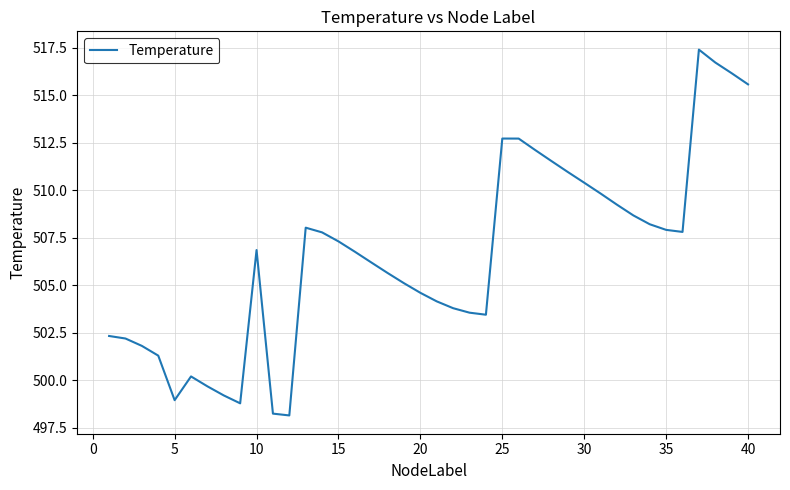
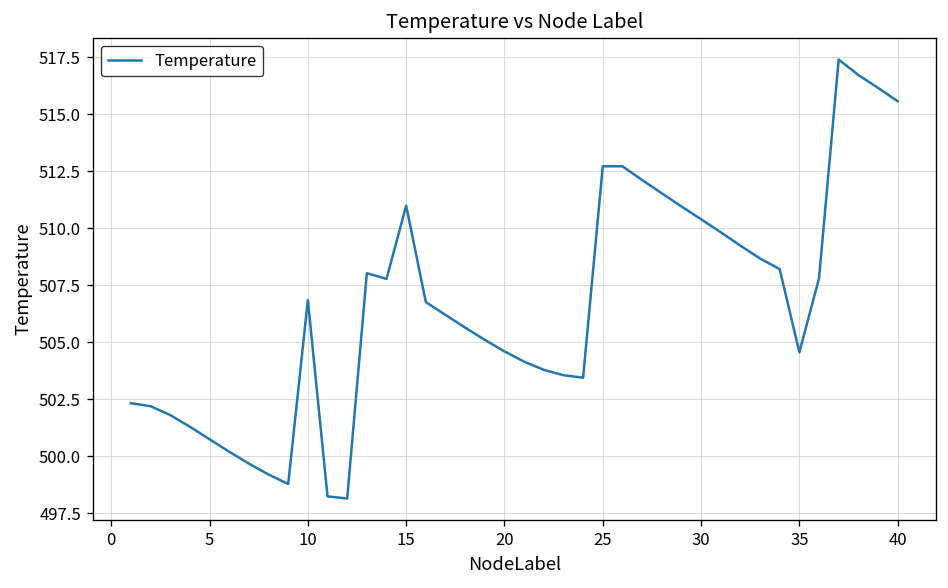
5: 499.0 -> 500.7
15: 507.3 -> 511.0
35: 507.9 -> 504.6
